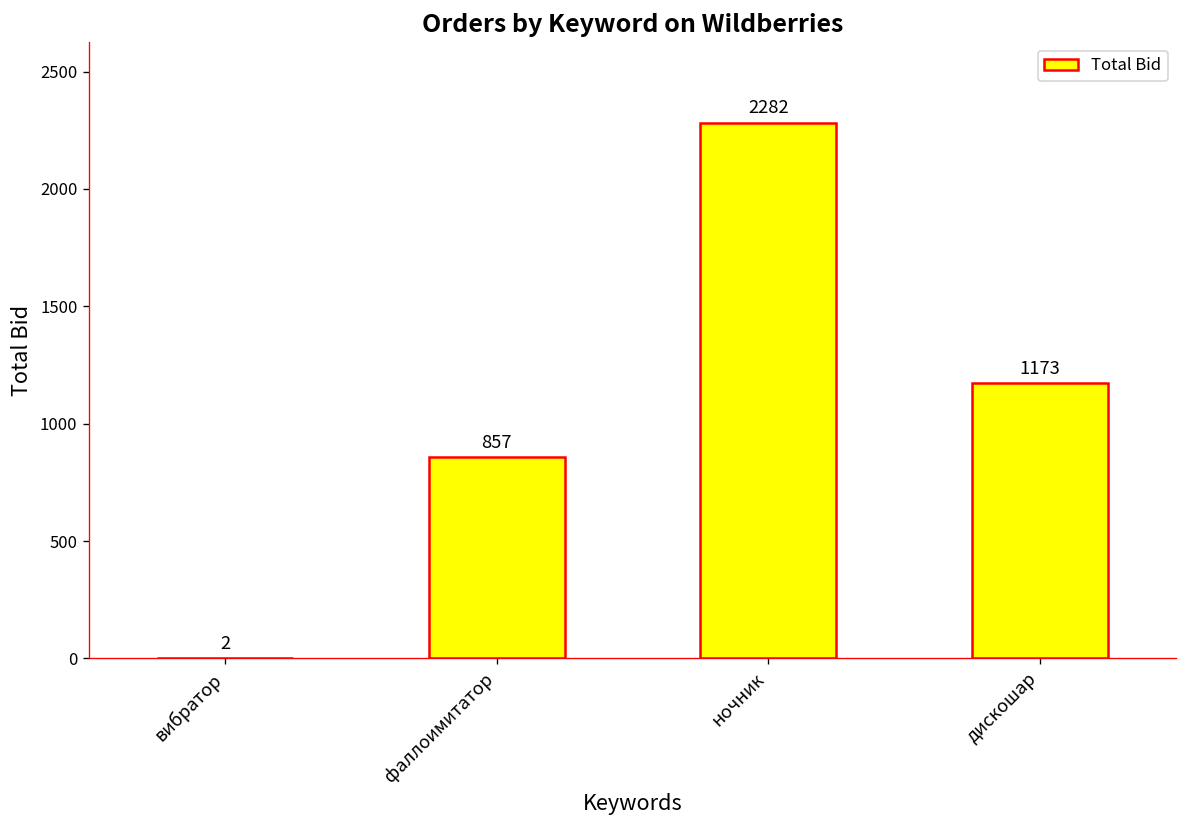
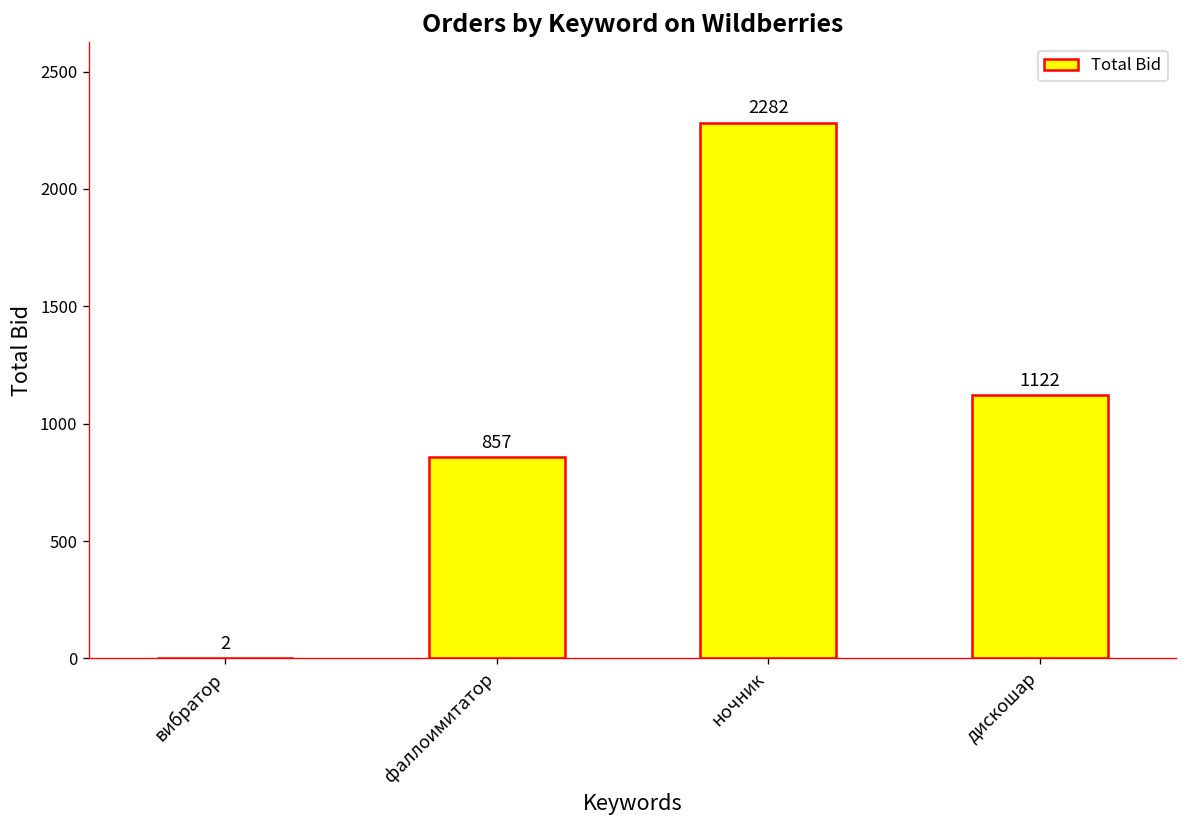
дискошар: 1173 -> 1122
